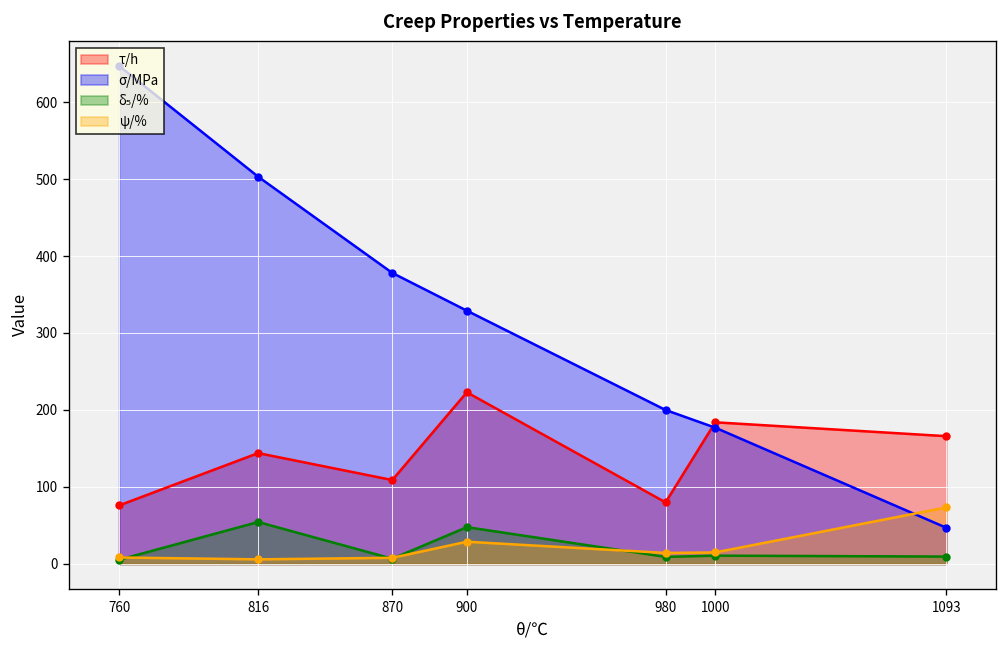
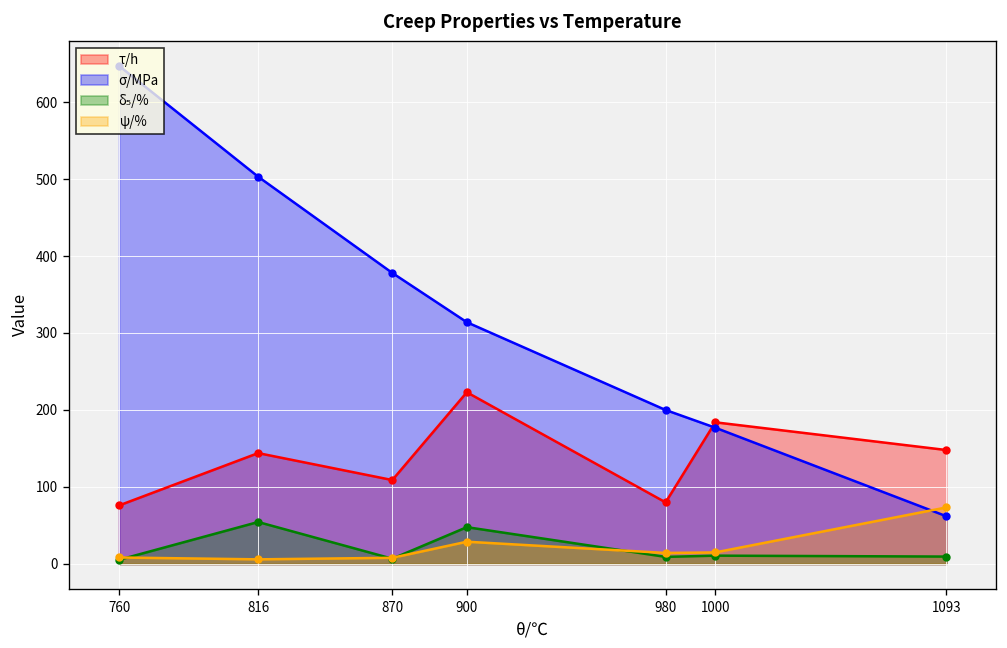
σ/MPa, 900: 330 -> 310
τ/h, 1093: 170 -> 150
σ/MPa, 1093: 50 -> 60
